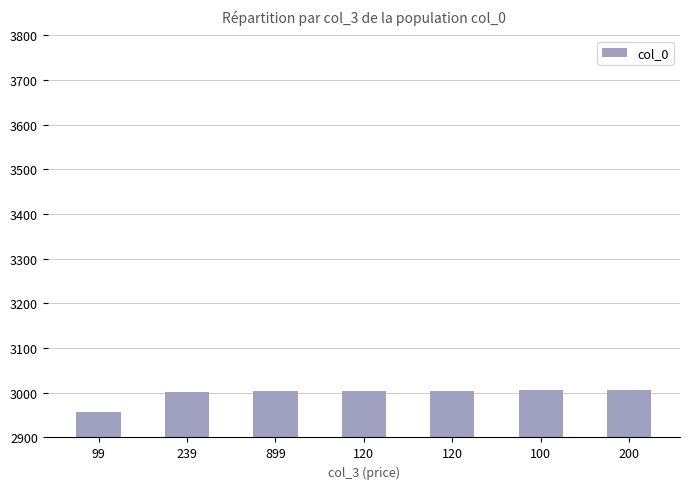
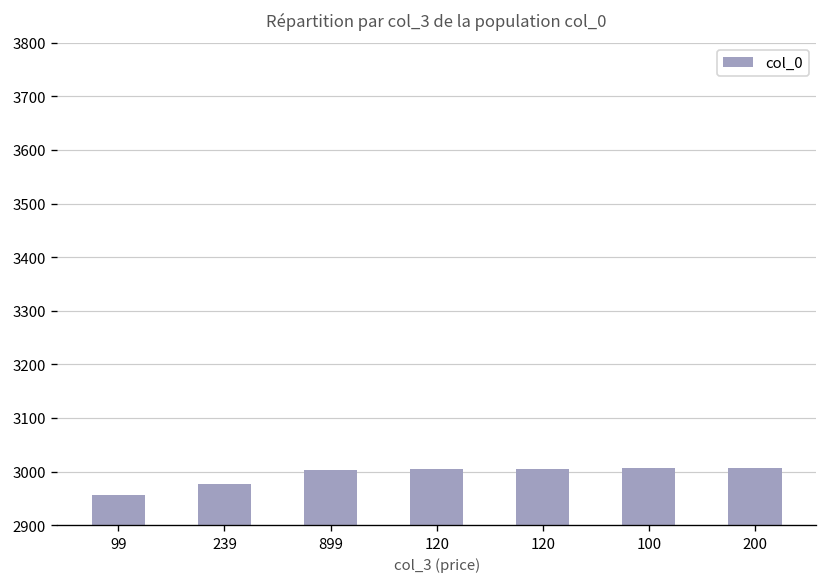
239: 3000 -> 2980
